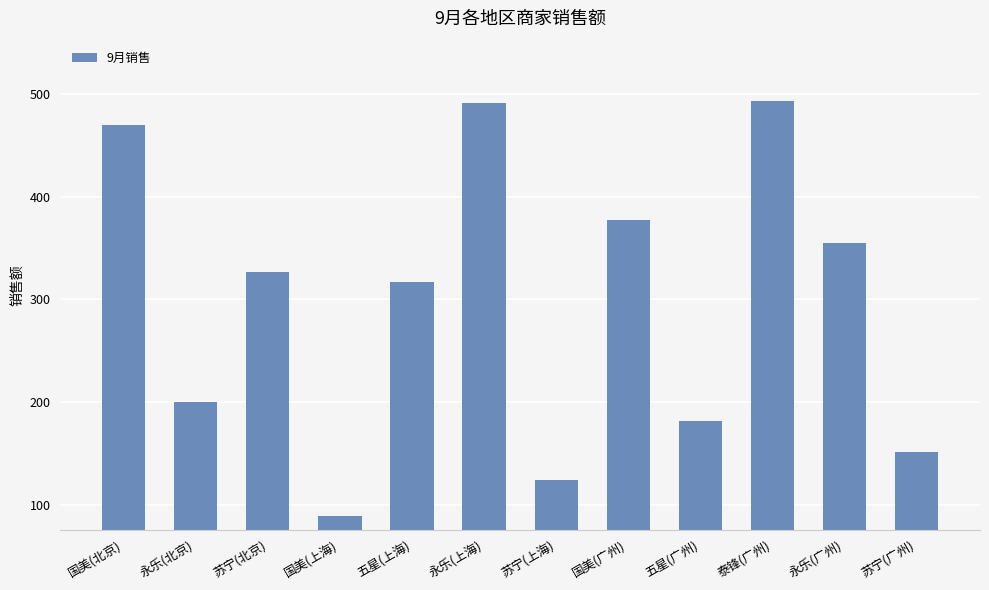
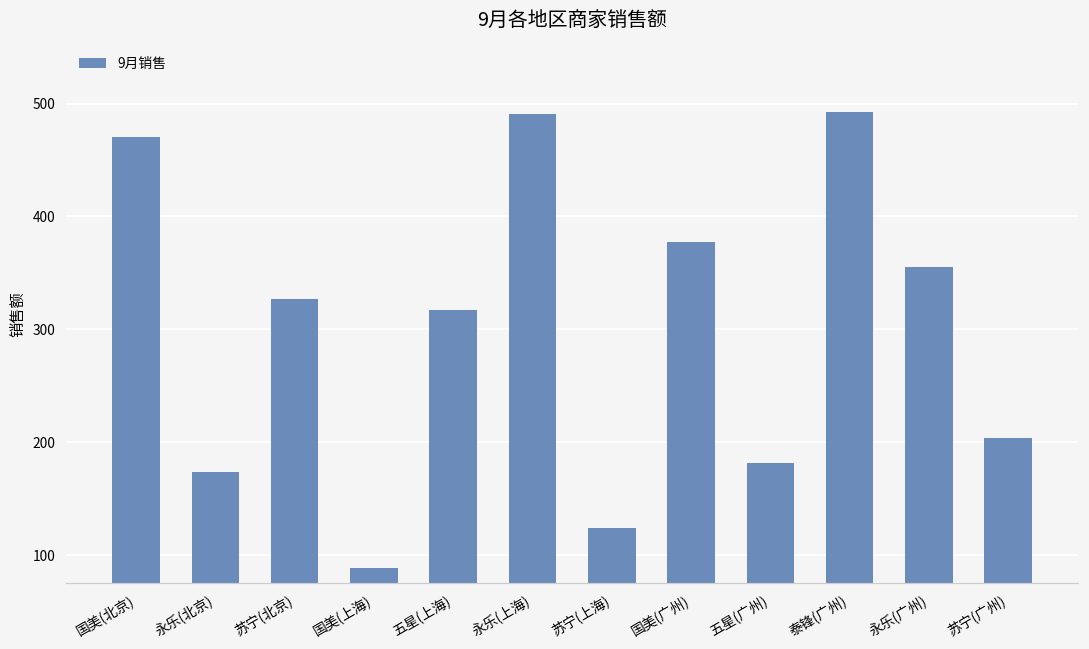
永乐(北京): 200 -> 174
苏宁(广州): 151 -> 204
